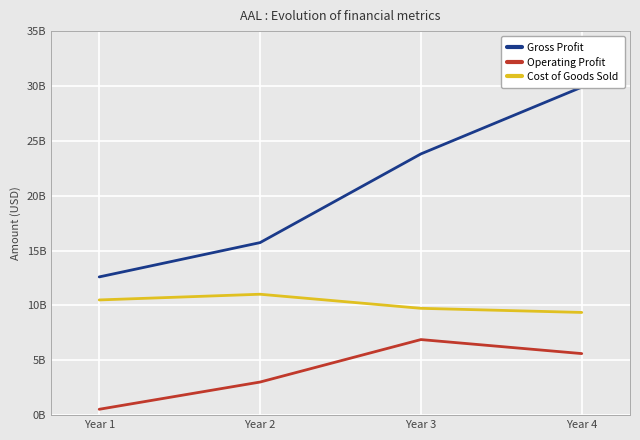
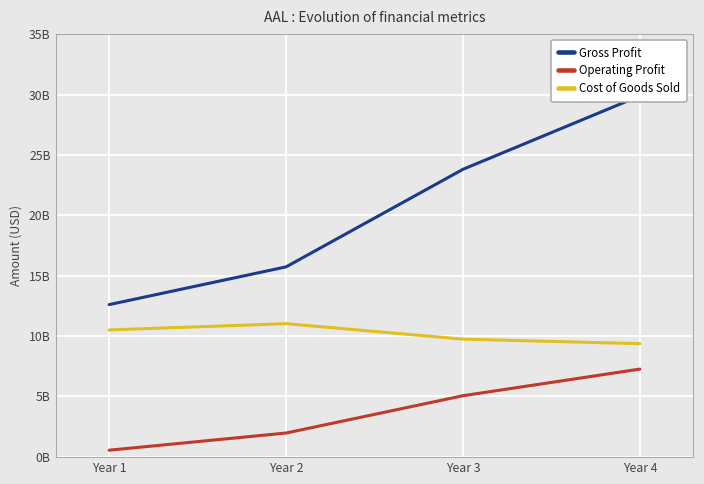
Operating Profit, Year 2: 3000000000 -> 2000000000
Operating Profit, Year 3: 6900000000 -> 5000000000
Operating Profit, Year 4: 5600000000 -> 7300000000
